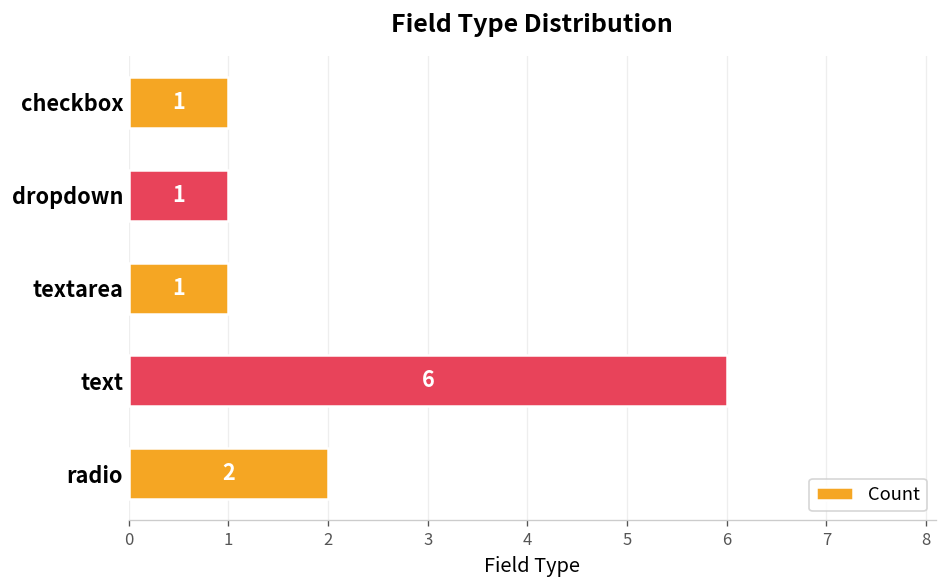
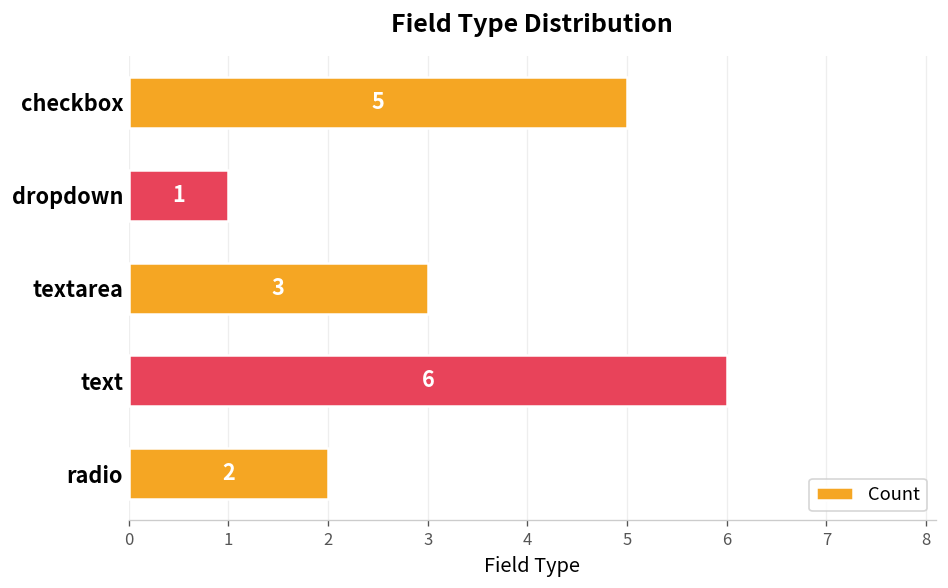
checkbox: 1 -> 5
textarea: 1 -> 3
